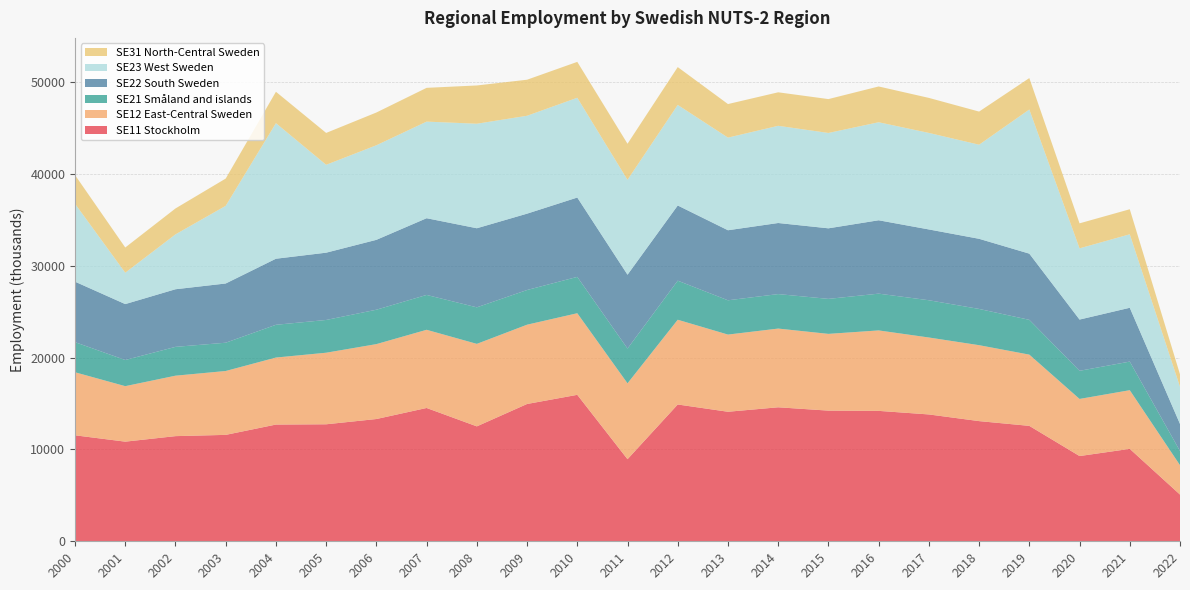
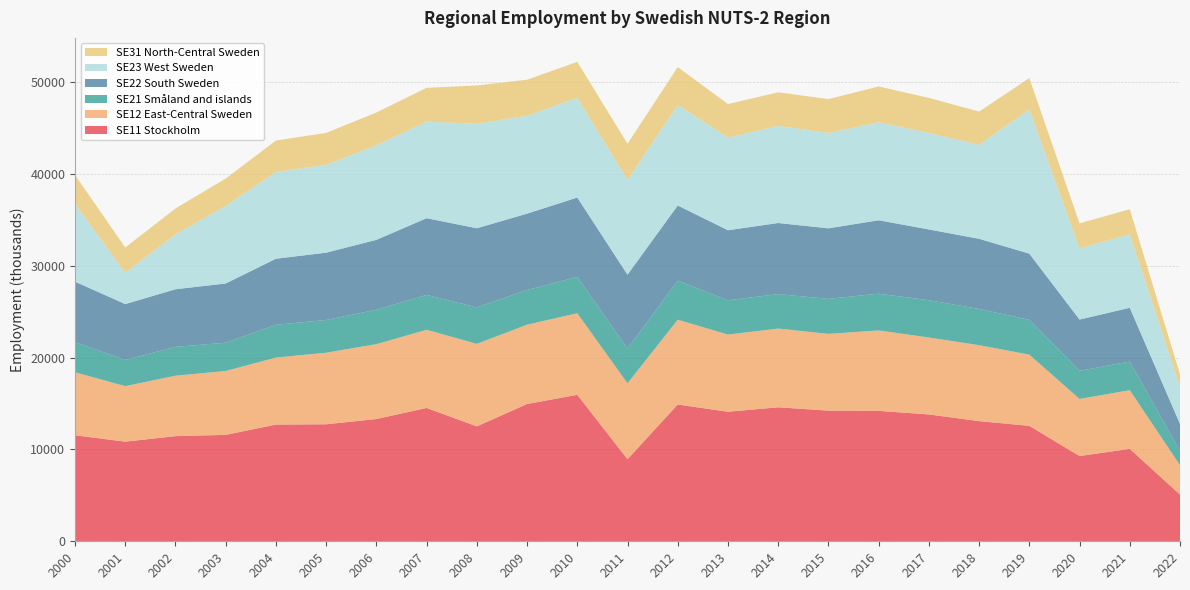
SE23 West Sweden, 2004: 15000 -> 9000
